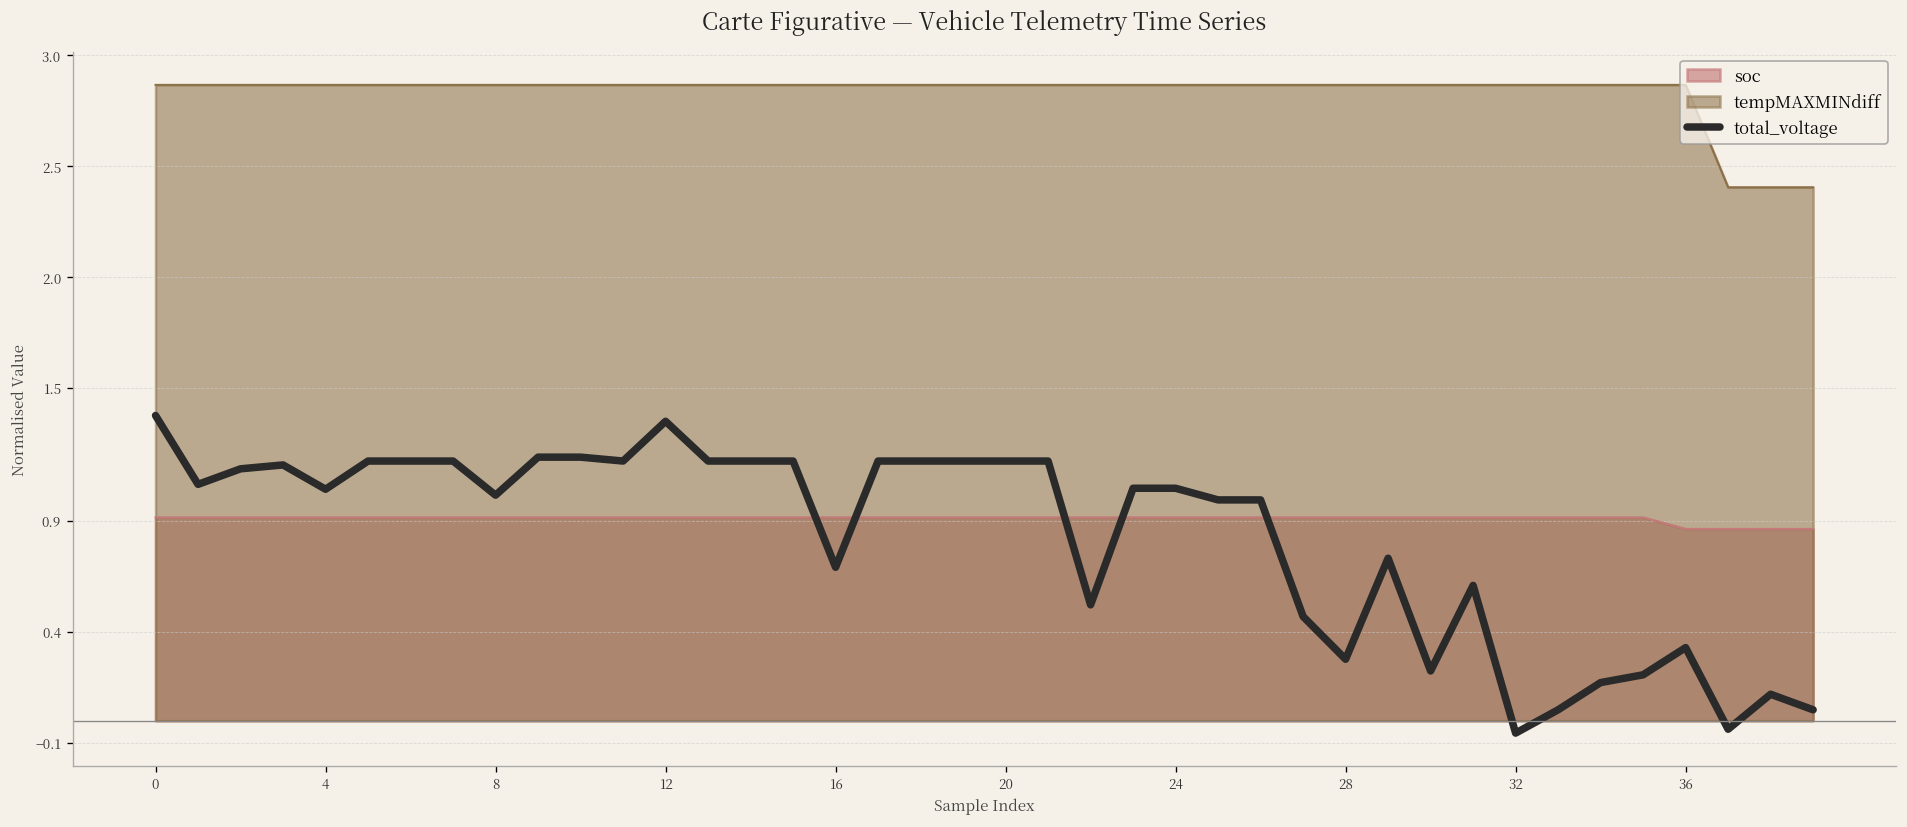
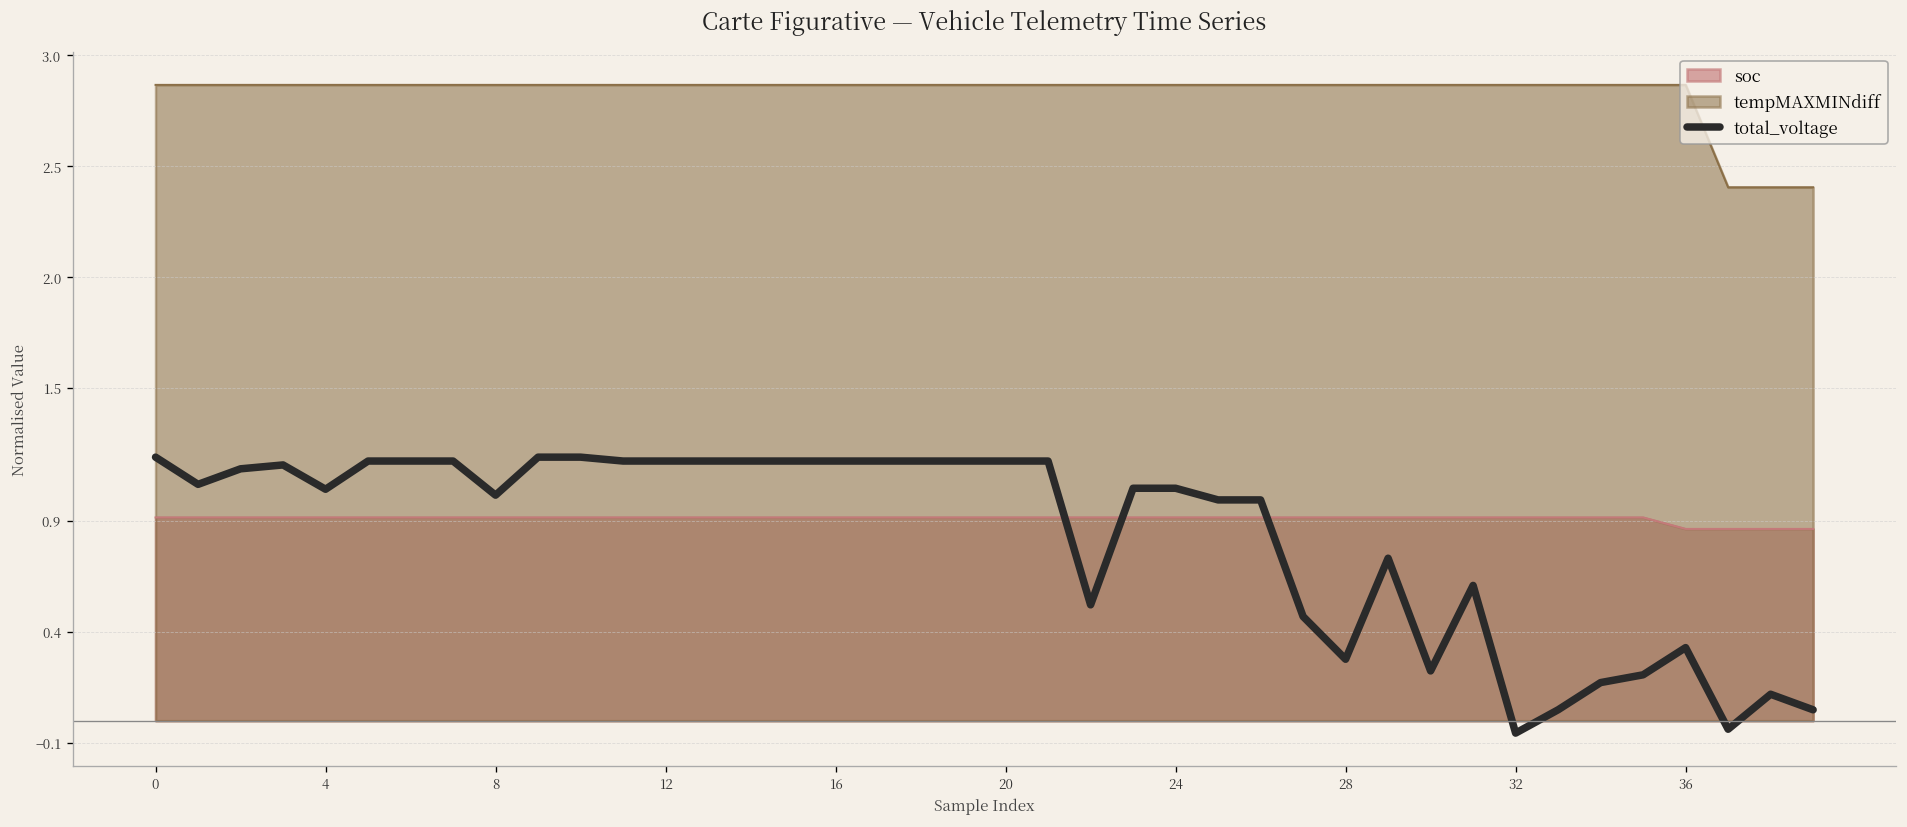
total_voltage, 0: 1.38 -> 1.19
total_voltage, 12: 1.35 -> 1.17
total_voltage, 16: 0.69 -> 1.17
